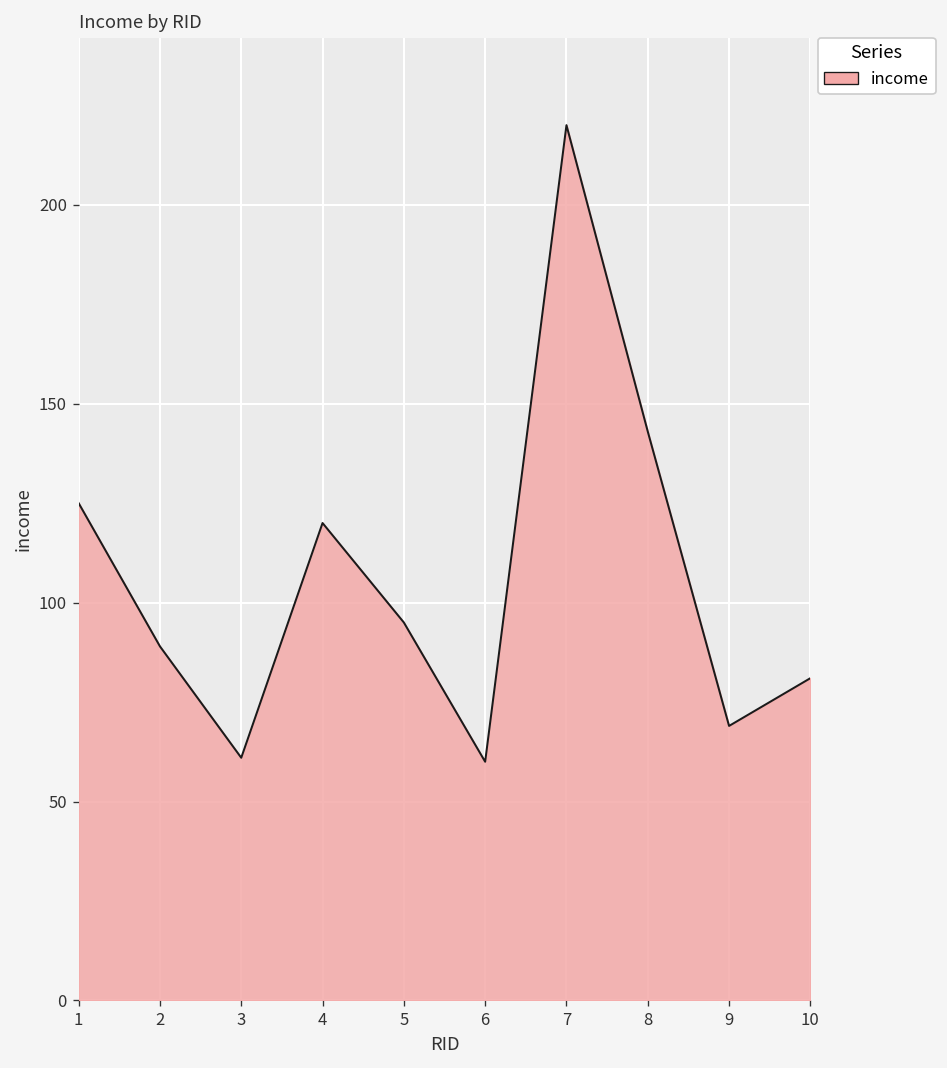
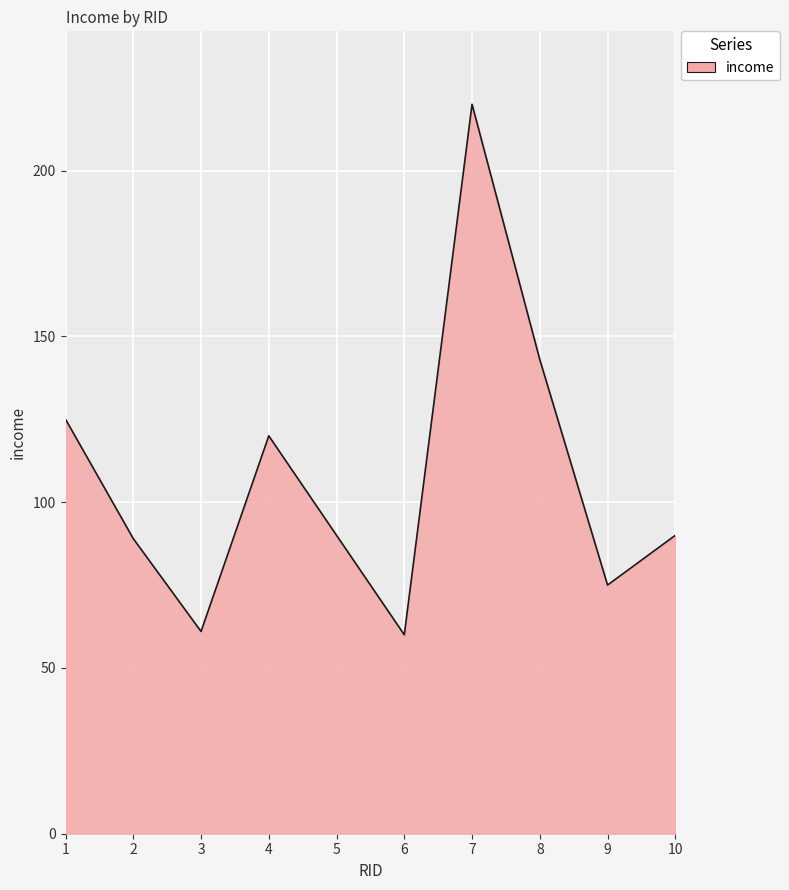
5: 95 -> 90
9: 69 -> 75
10: 81 -> 90
